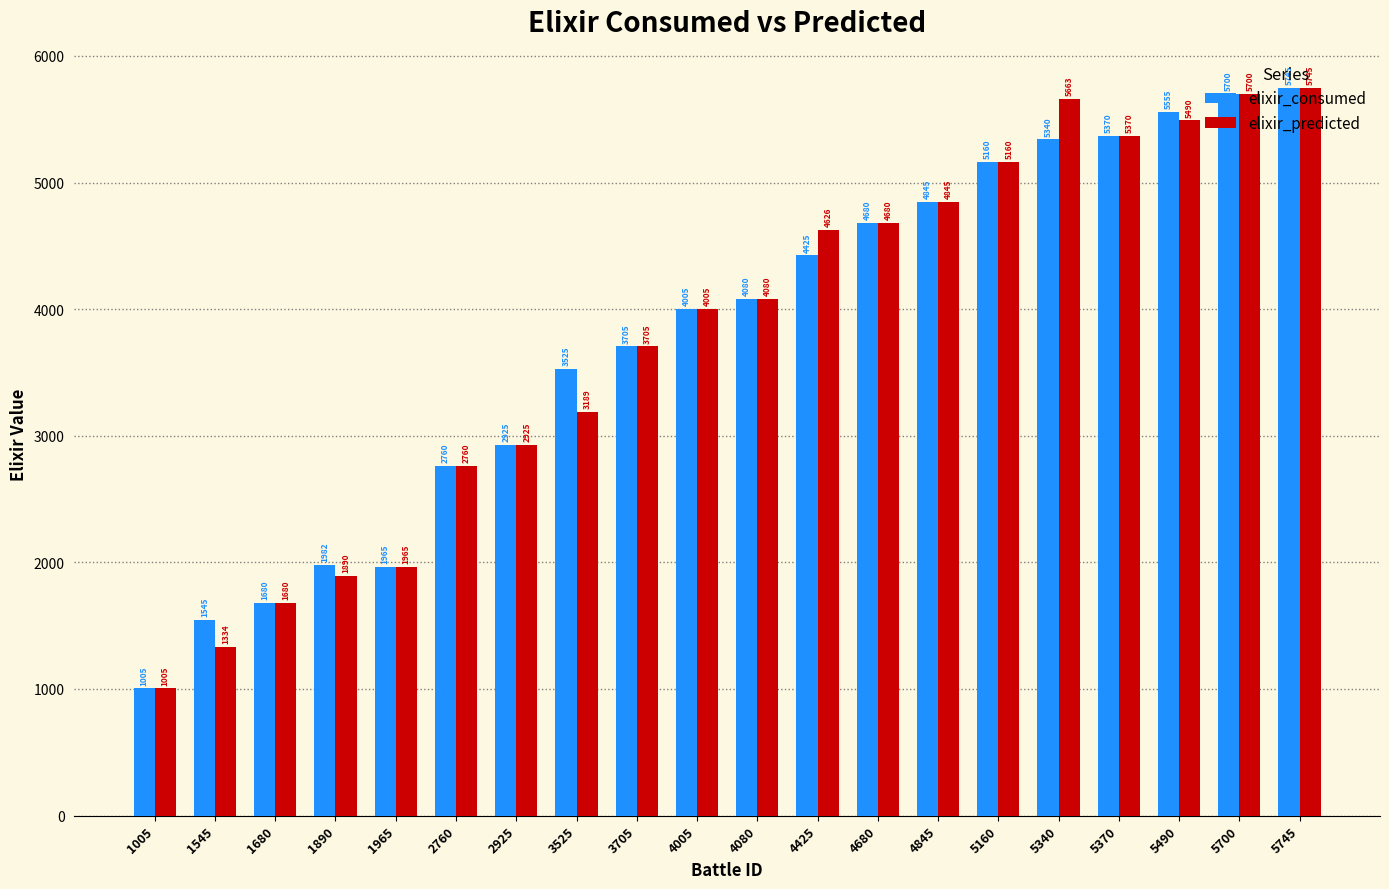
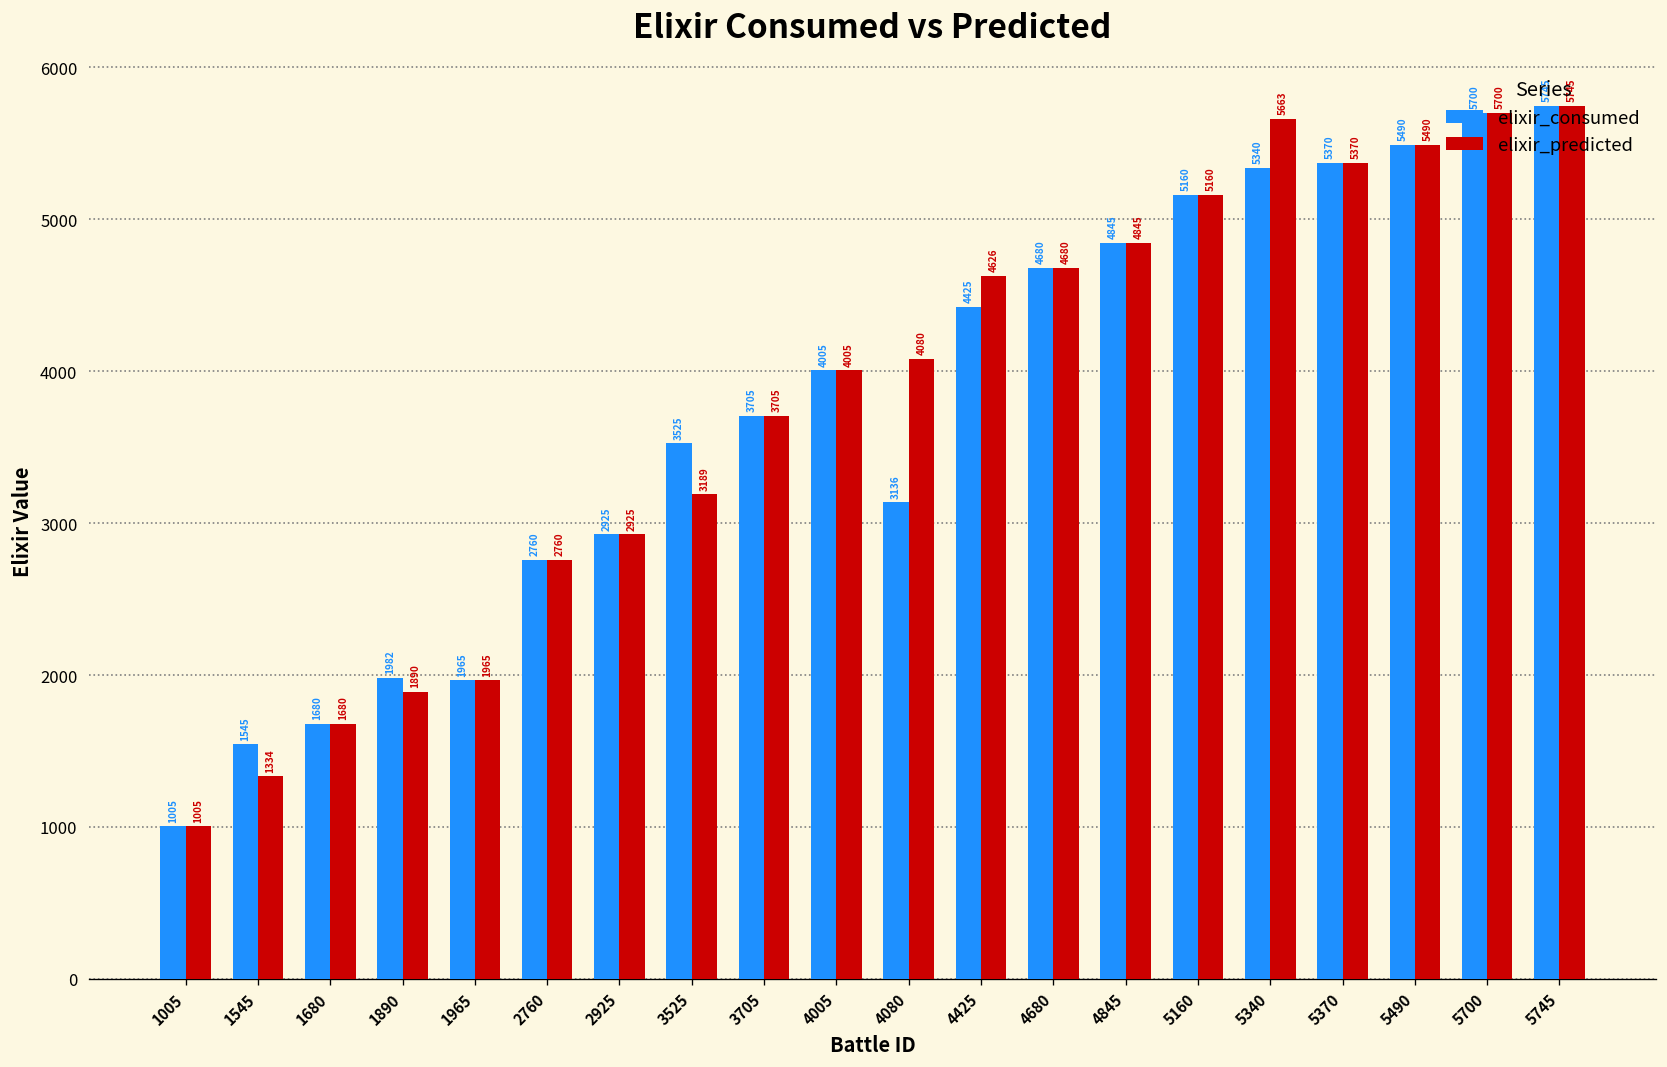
elixir_consumed, 4080: 4080 -> 3136
elixir_consumed, 5490: 5555 -> 5490
